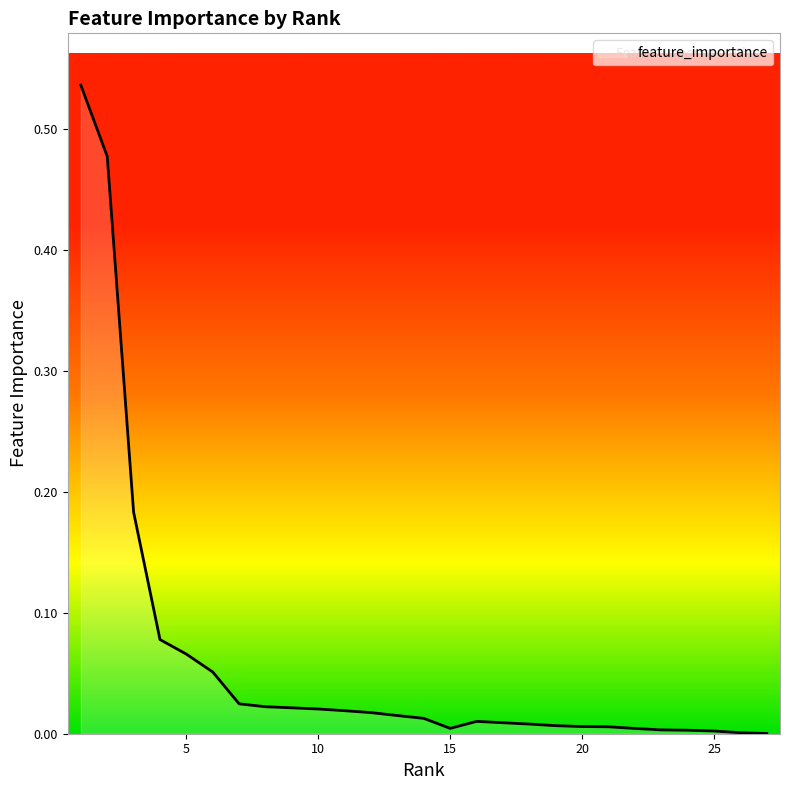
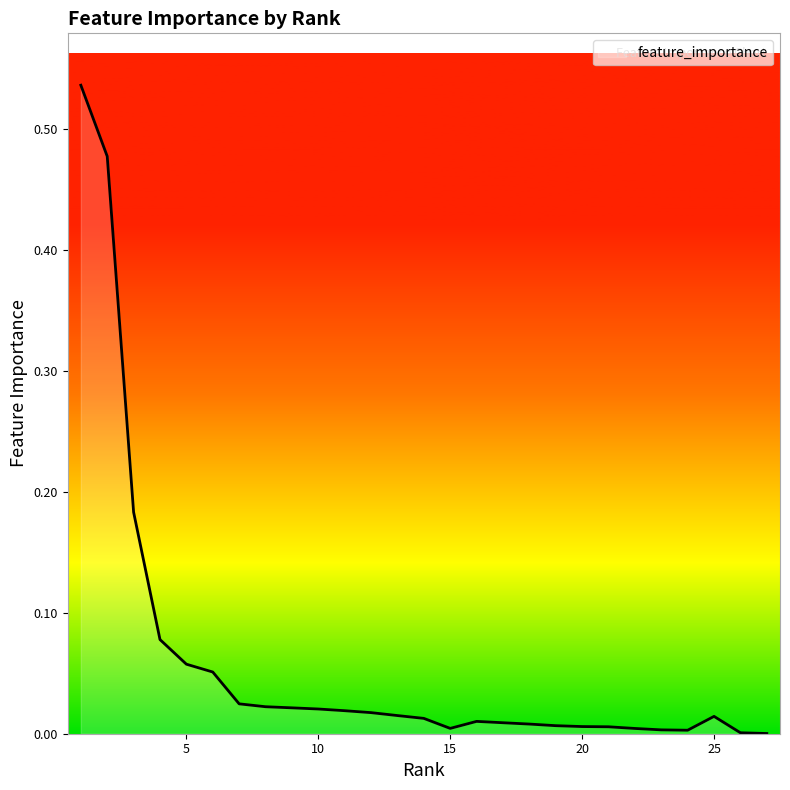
5: 0.066 -> 0.058
25: 0.002 -> 0.014
